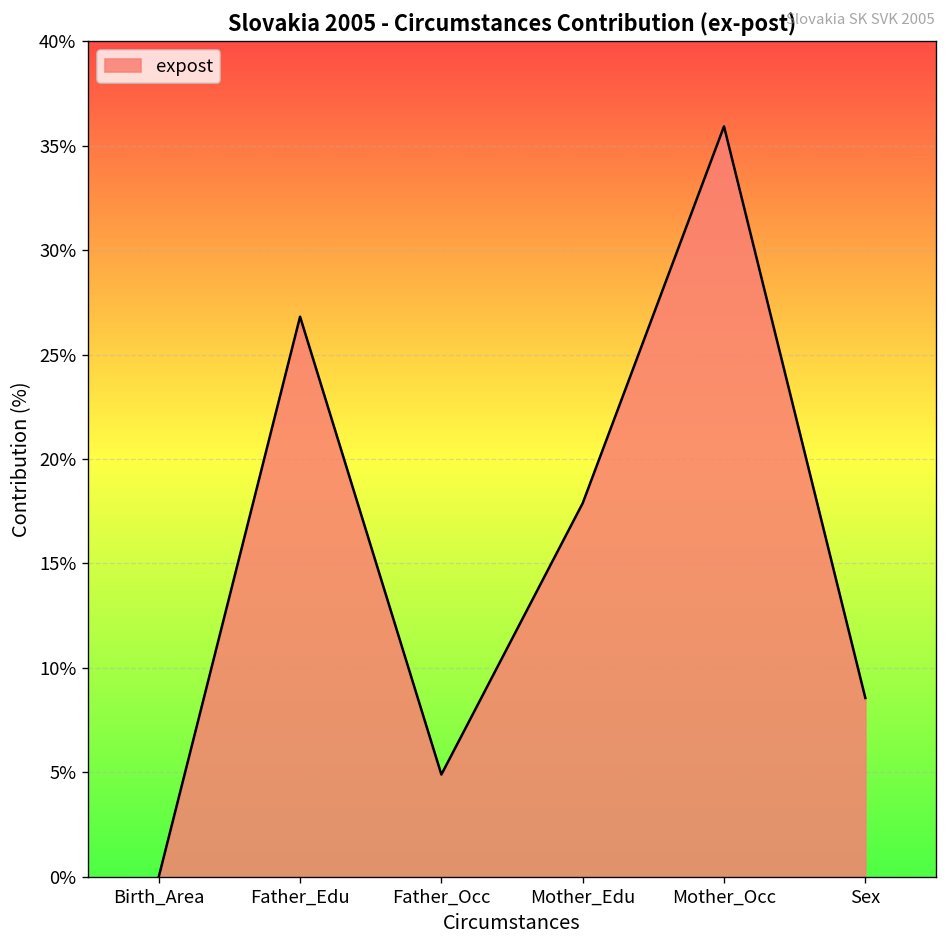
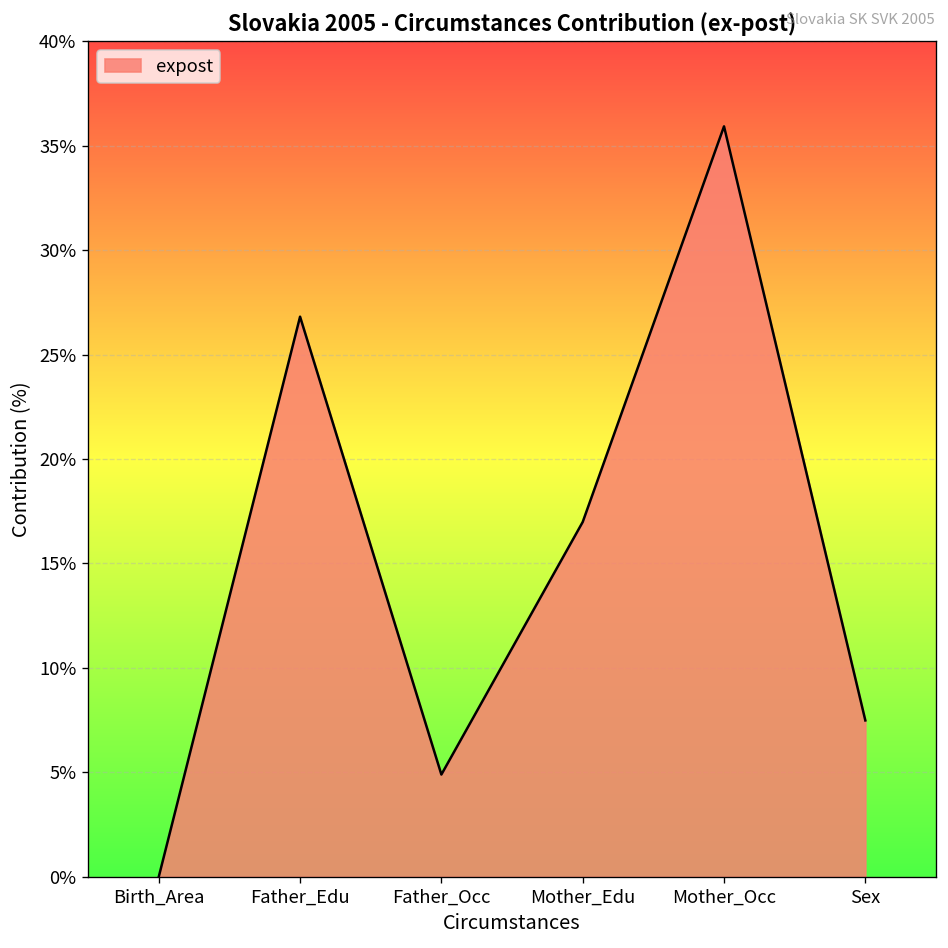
Mother_Edu: 17.9% -> 17.0%
Sex: 8.6% -> 7.5%
